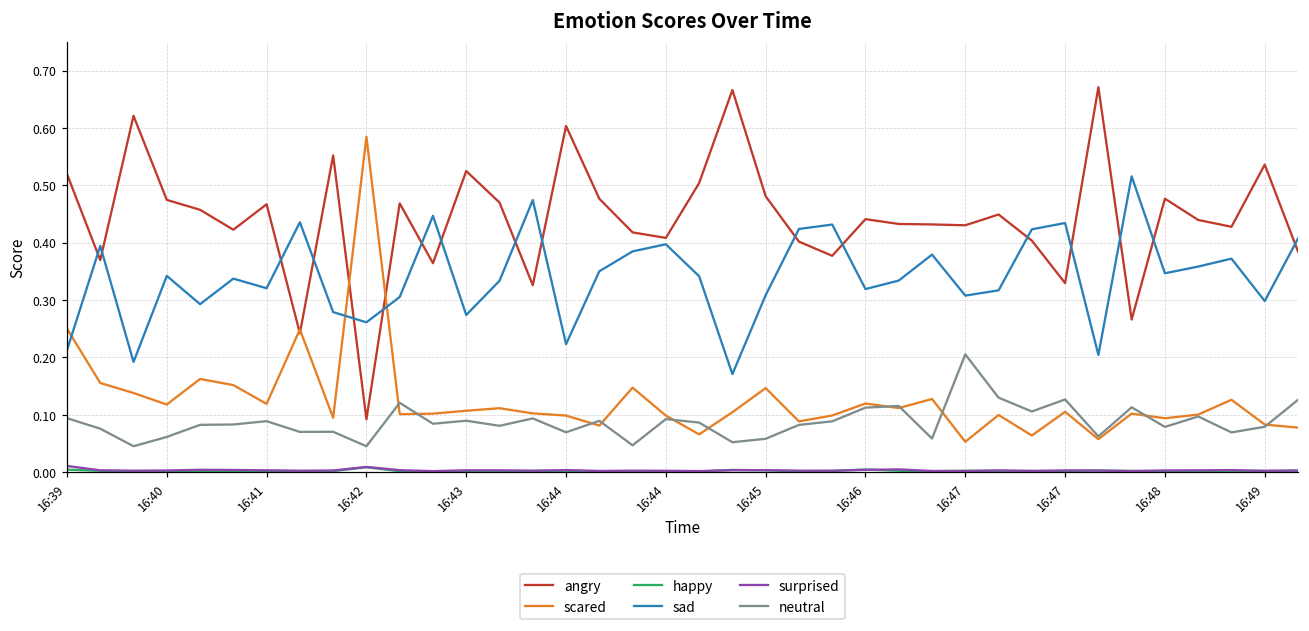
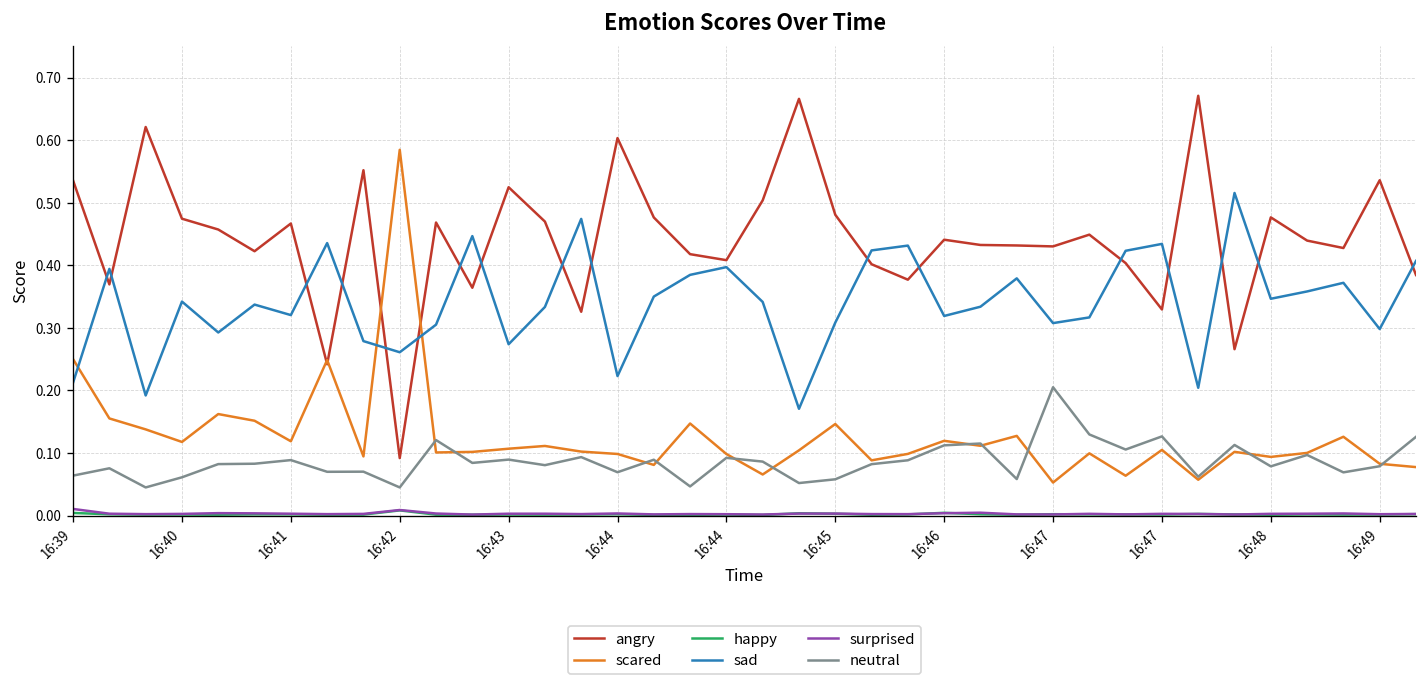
angry, 16:39: 0.52 -> 0.54
neutral, 16:39: 0.09 -> 0.06
